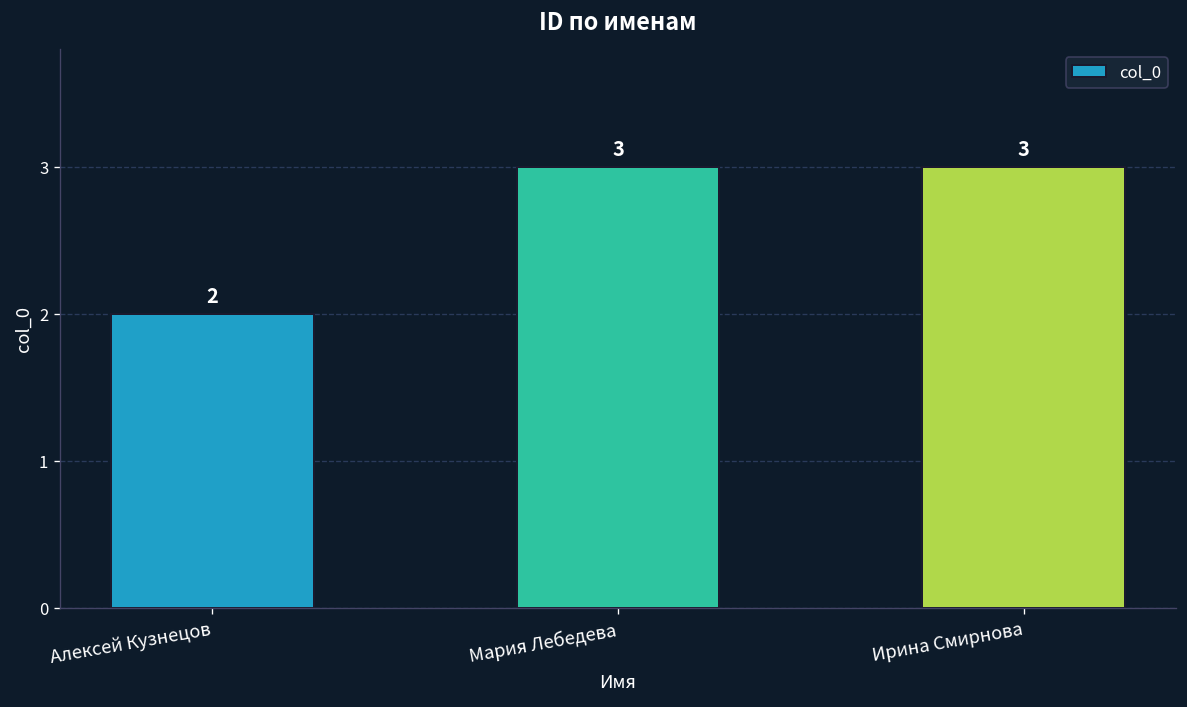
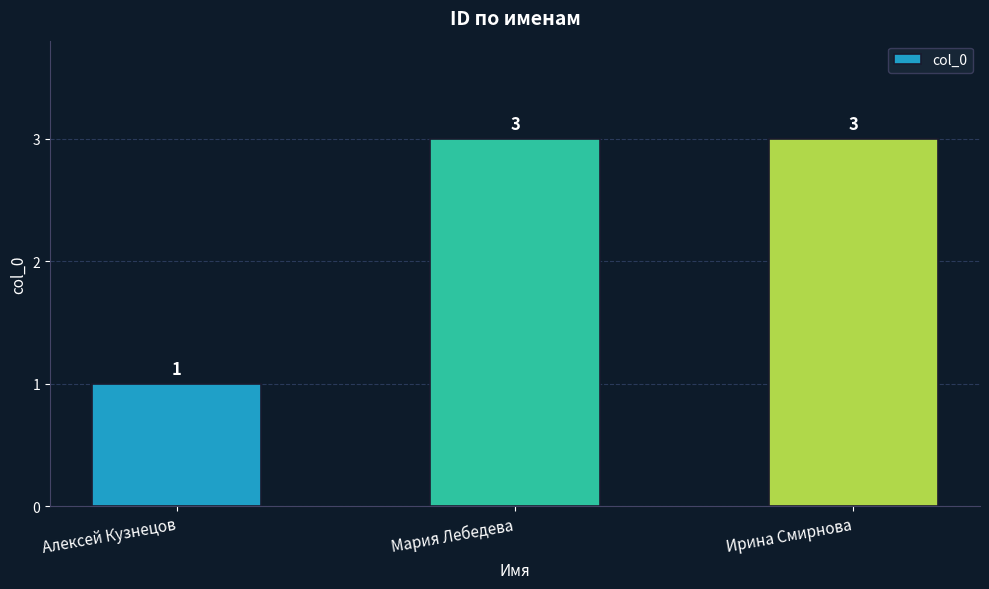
Алексей Кузнецов: 2 -> 1
